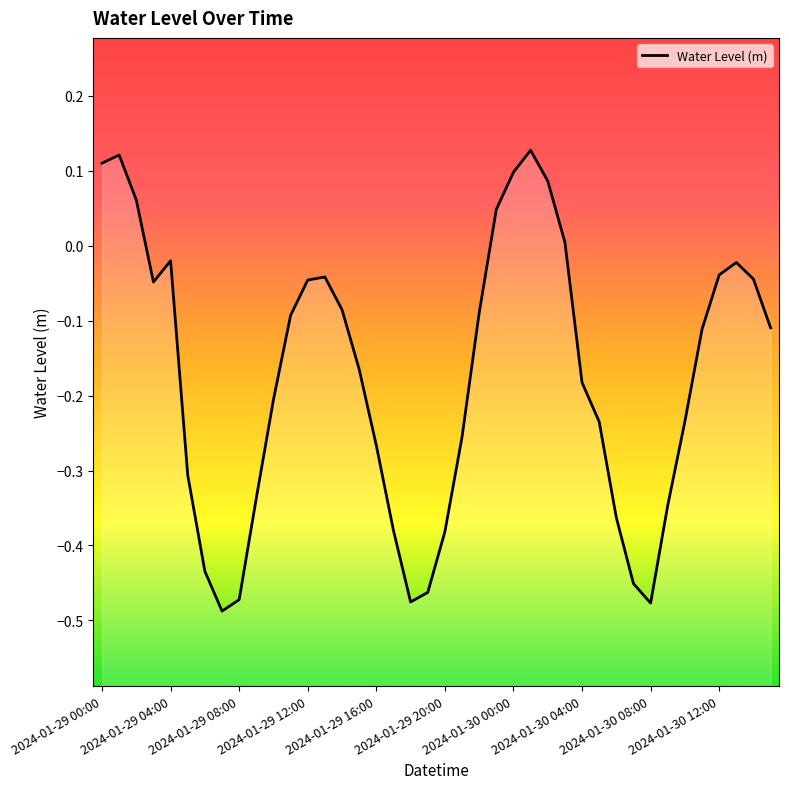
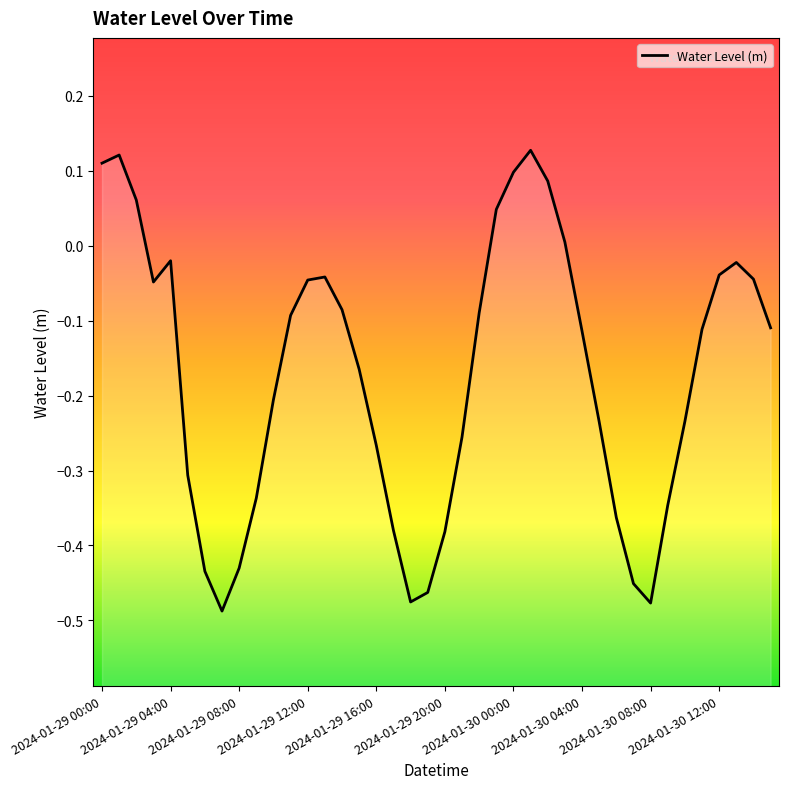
2024-01-29 08:00: -0.47 -> -0.43
2024-01-30 04:00: -0.18 -> -0.11
